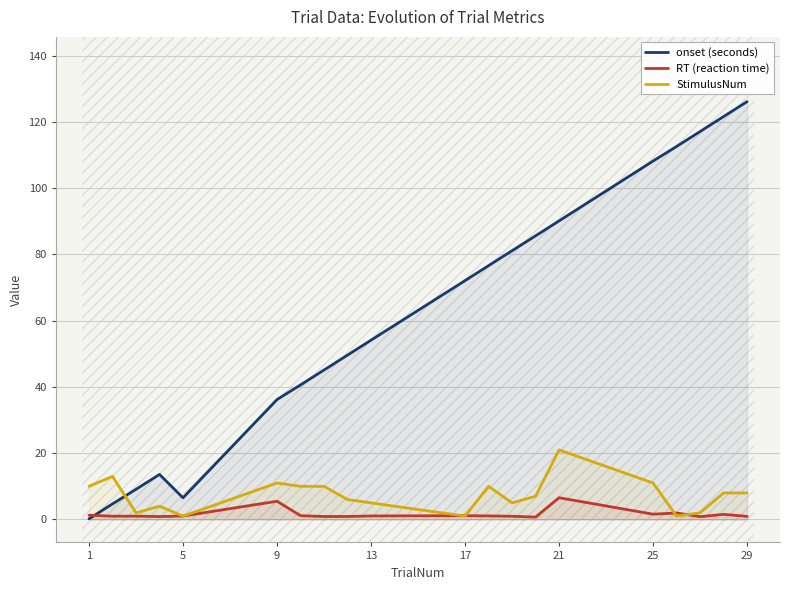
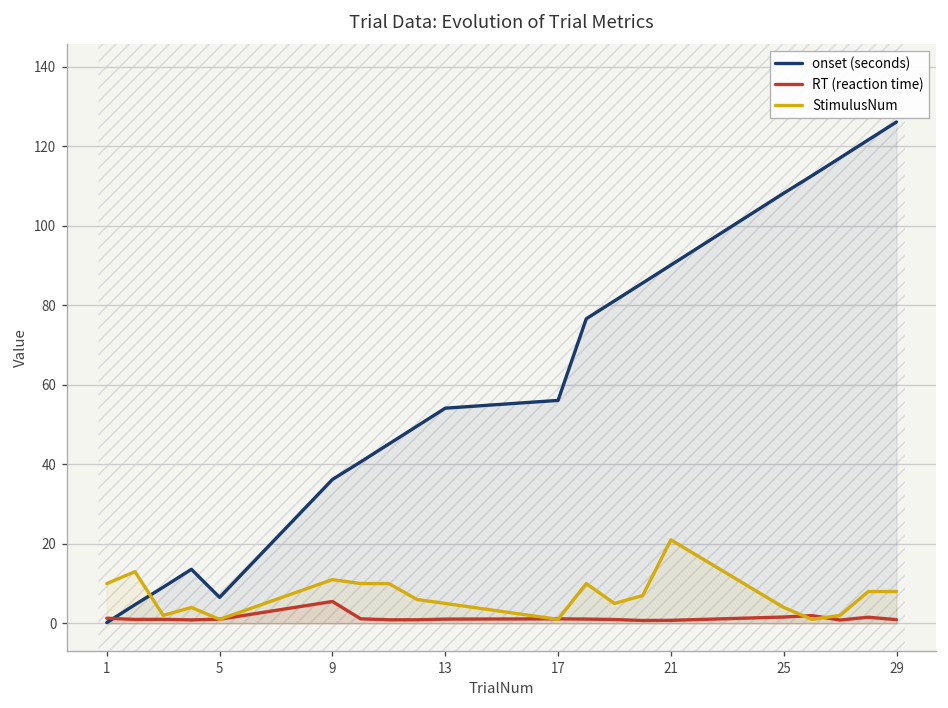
onset (seconds), 17: 72 -> 56
RT (reaction time), 21: 7 -> 1
StimulusNum, 25: 11 -> 4
